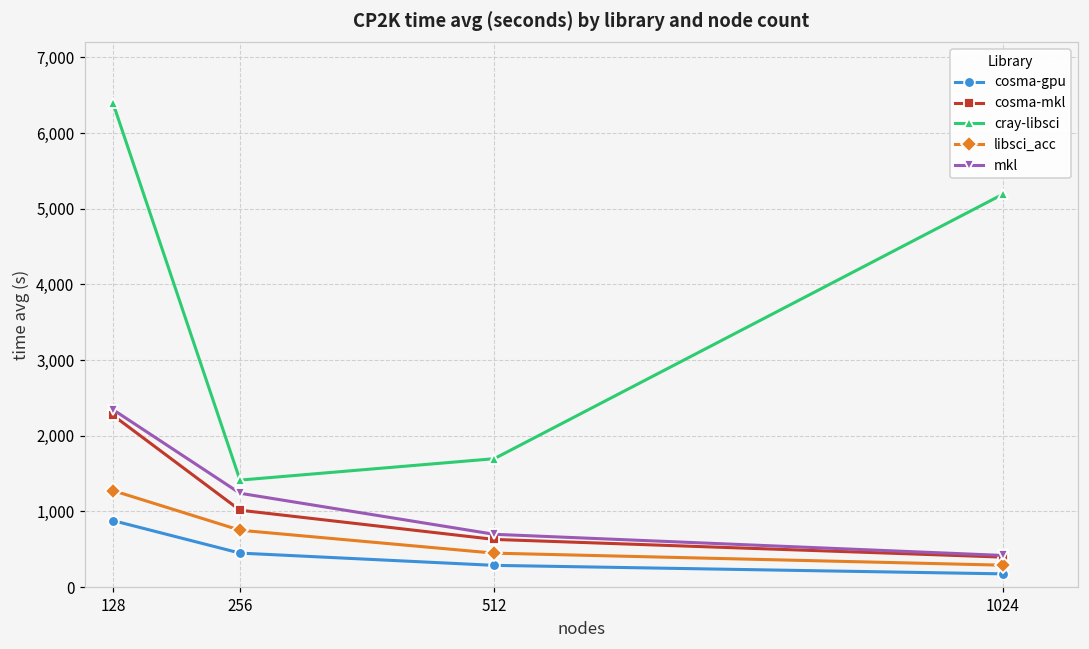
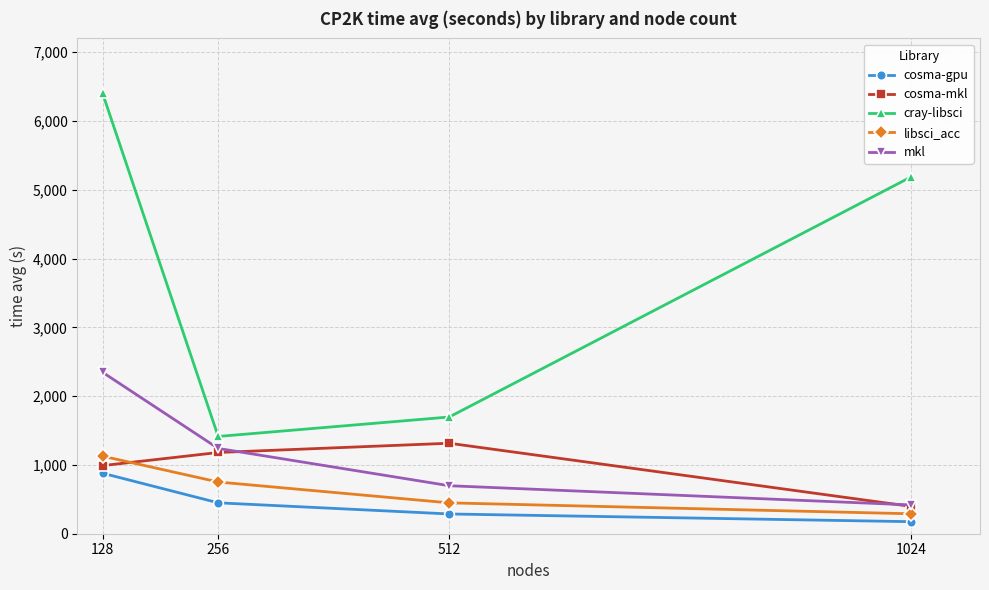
cosma-mkl, 128: 2,300 -> 1,000
libsci_acc, 128: 1,300 -> 1,100
cosma-mkl, 256: 1,000 -> 1,200
cosma-mkl, 512: 600 -> 1,300
